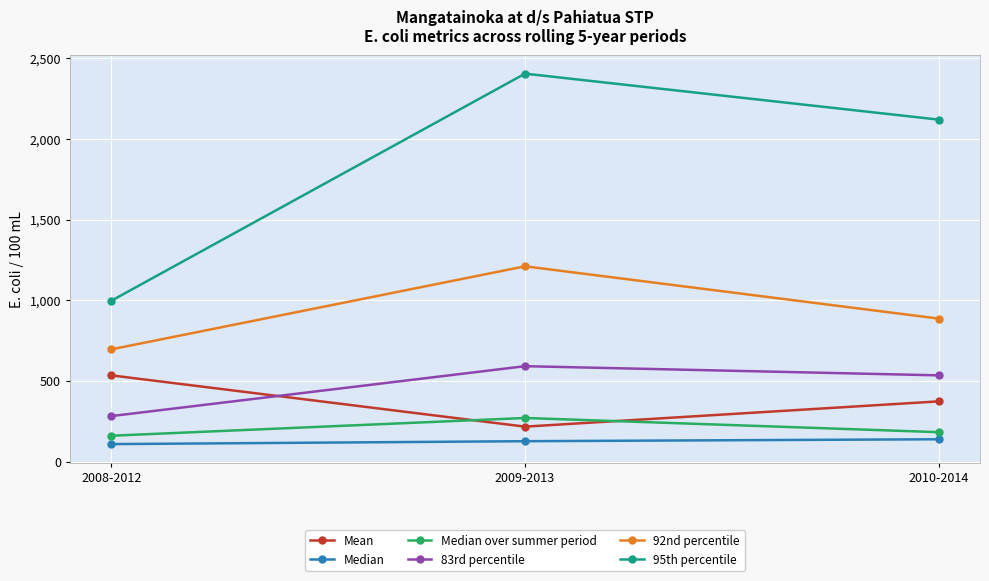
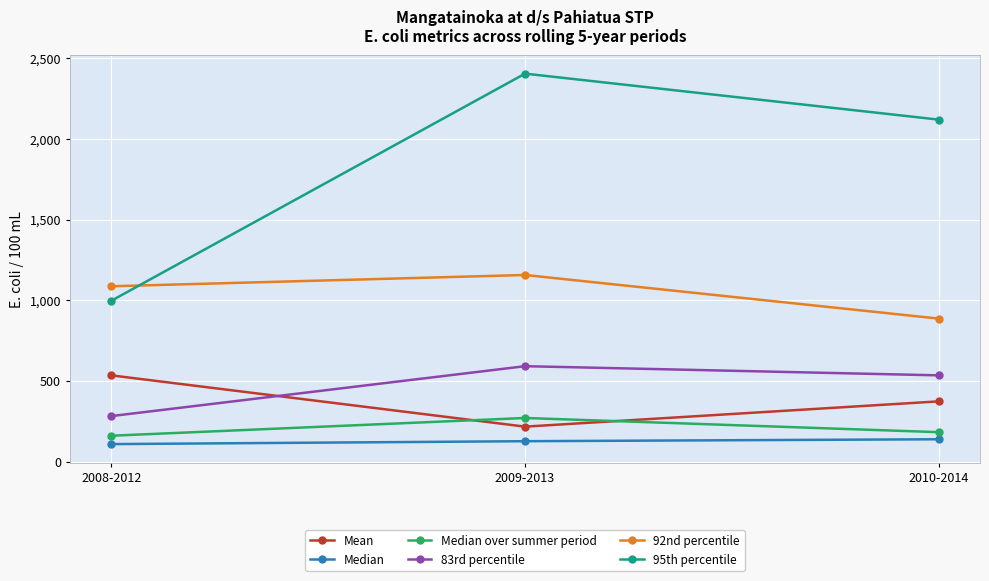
92nd percentile, 2008-2012: 700 -> 1,090
92nd percentile, 2009-2013: 1,210 -> 1,160
